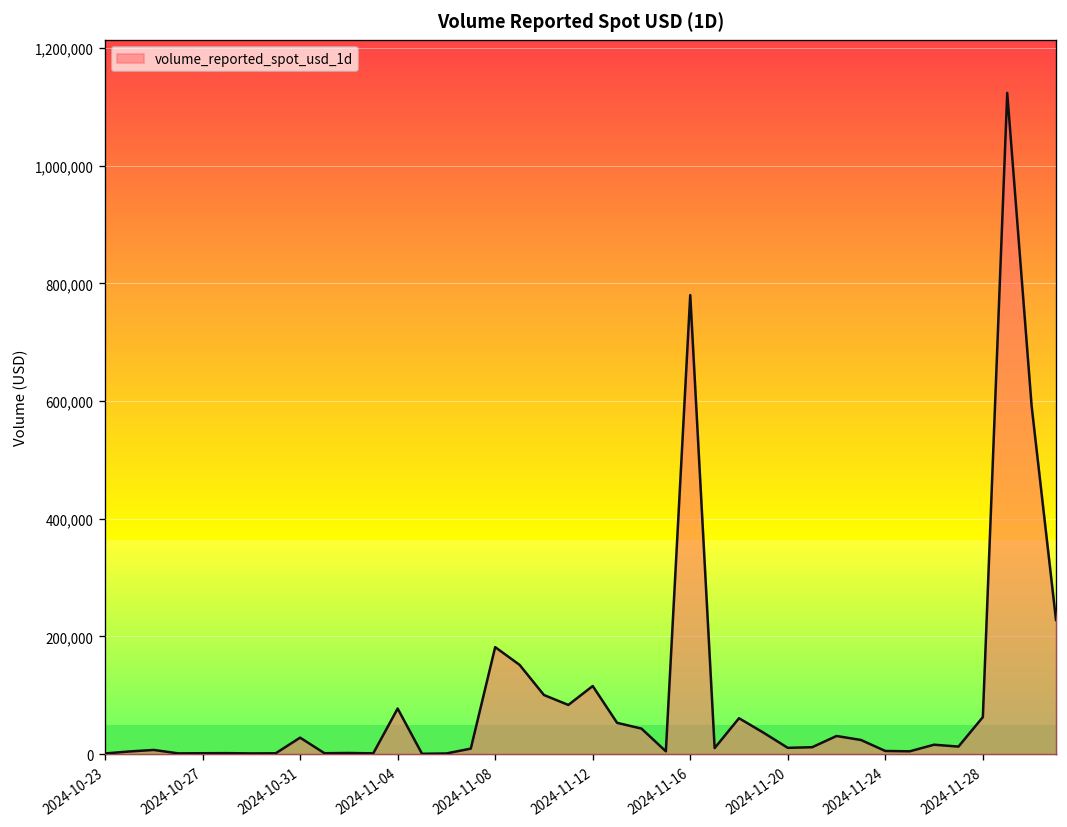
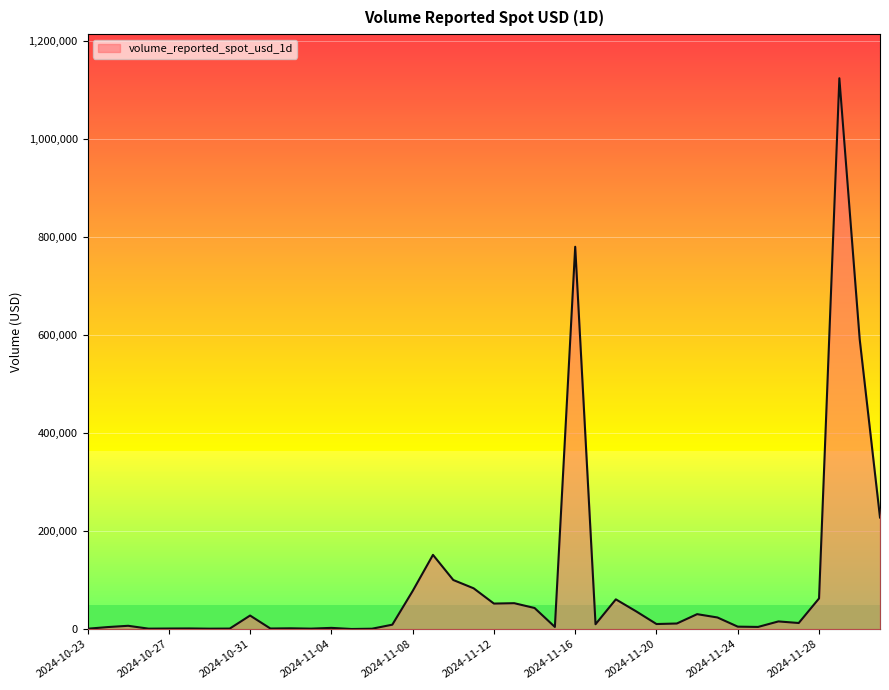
2024-11-04: 80,000 -> 0
2024-11-08: 180,000 -> 80,000
2024-11-12: 120,000 -> 50,000
